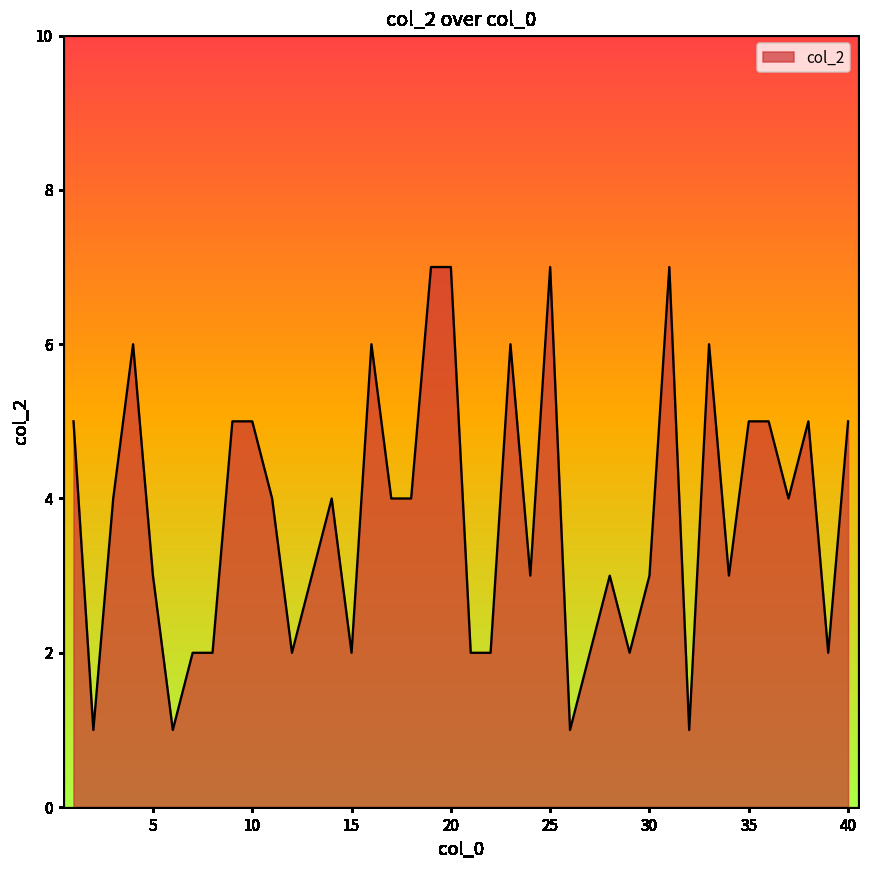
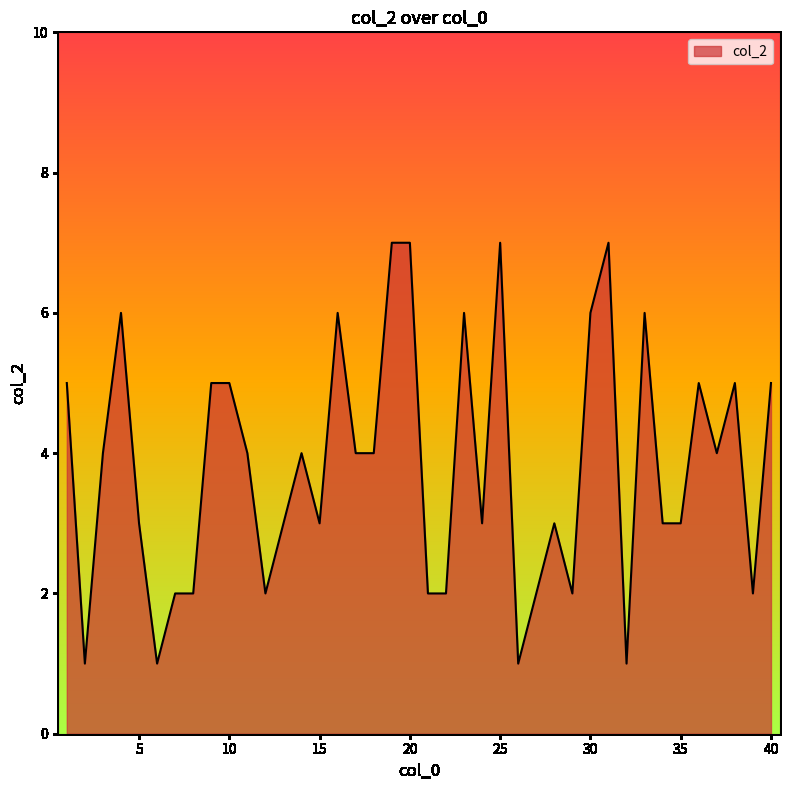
15: 2 -> 3
30: 3 -> 6
35: 5 -> 3
